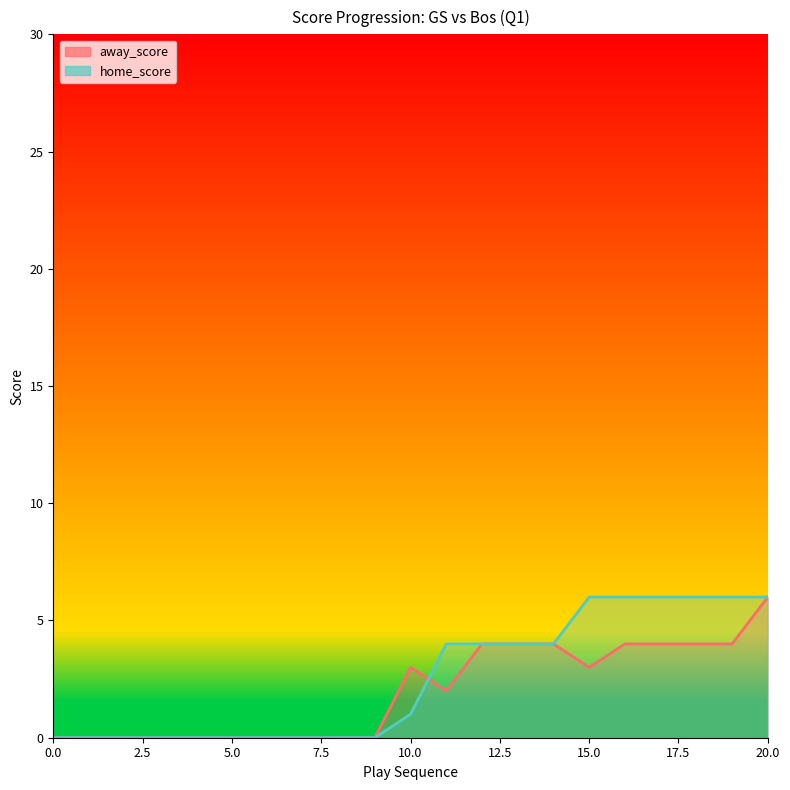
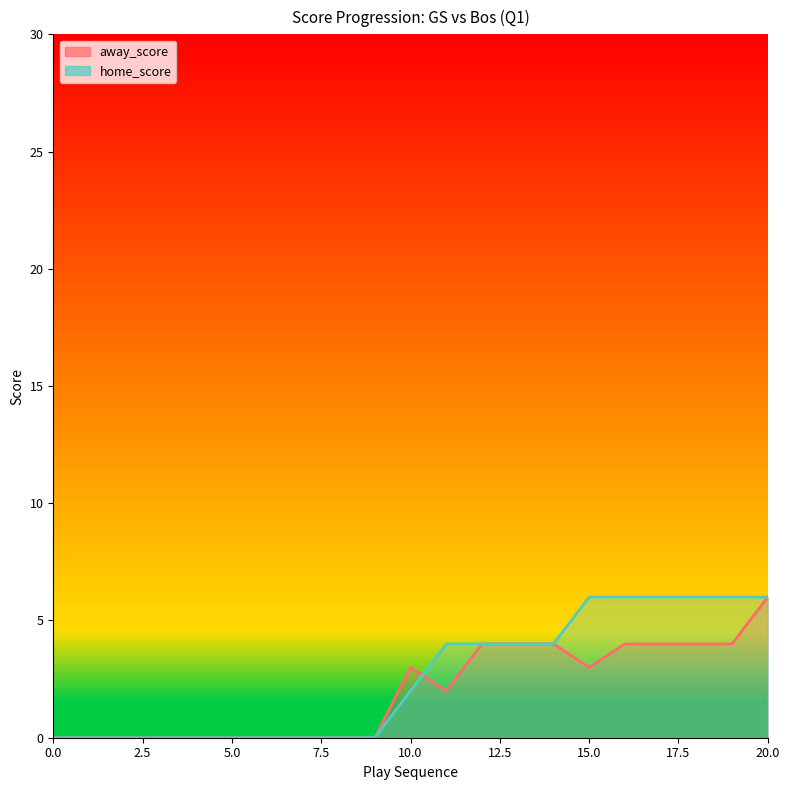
home_score, 10.0: 1 -> 2
